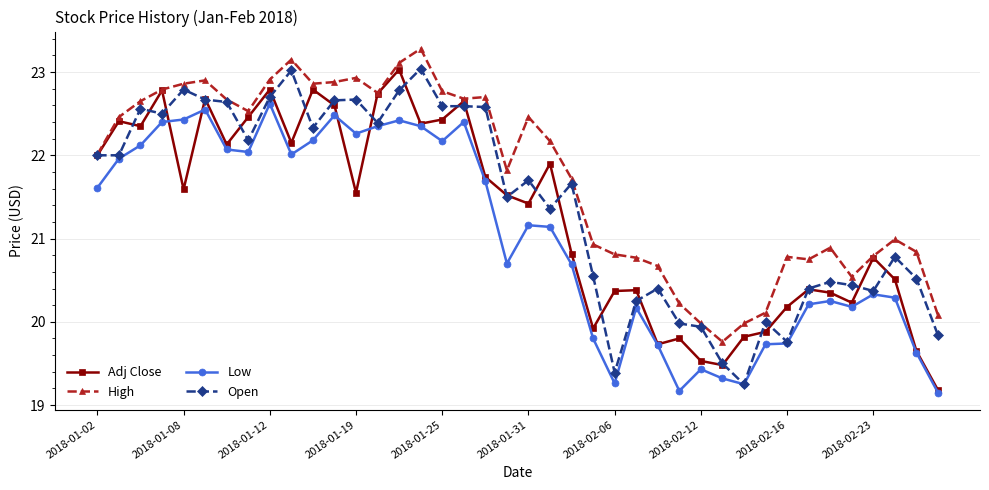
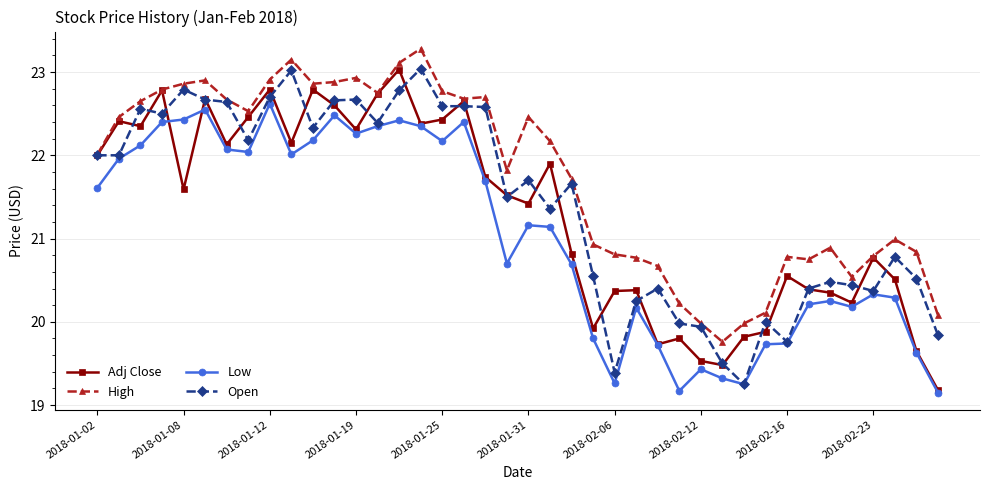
Adj Close, 2018-01-19: 21.6 -> 22.3
Adj Close, 2018-02-16: 20.2 -> 20.6
